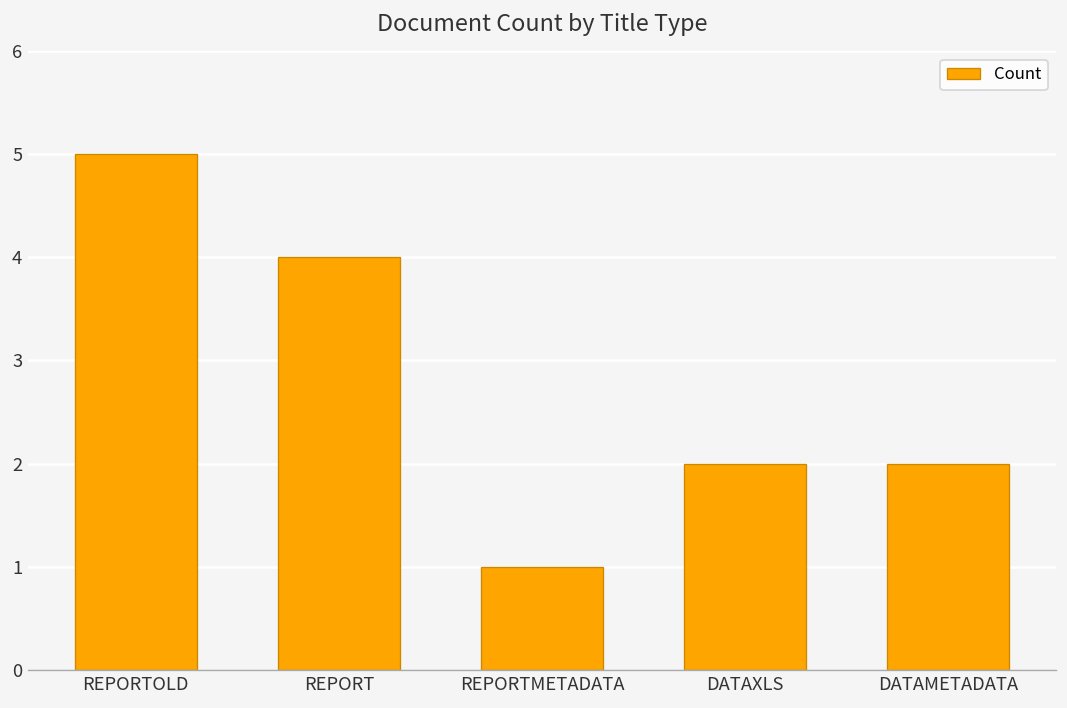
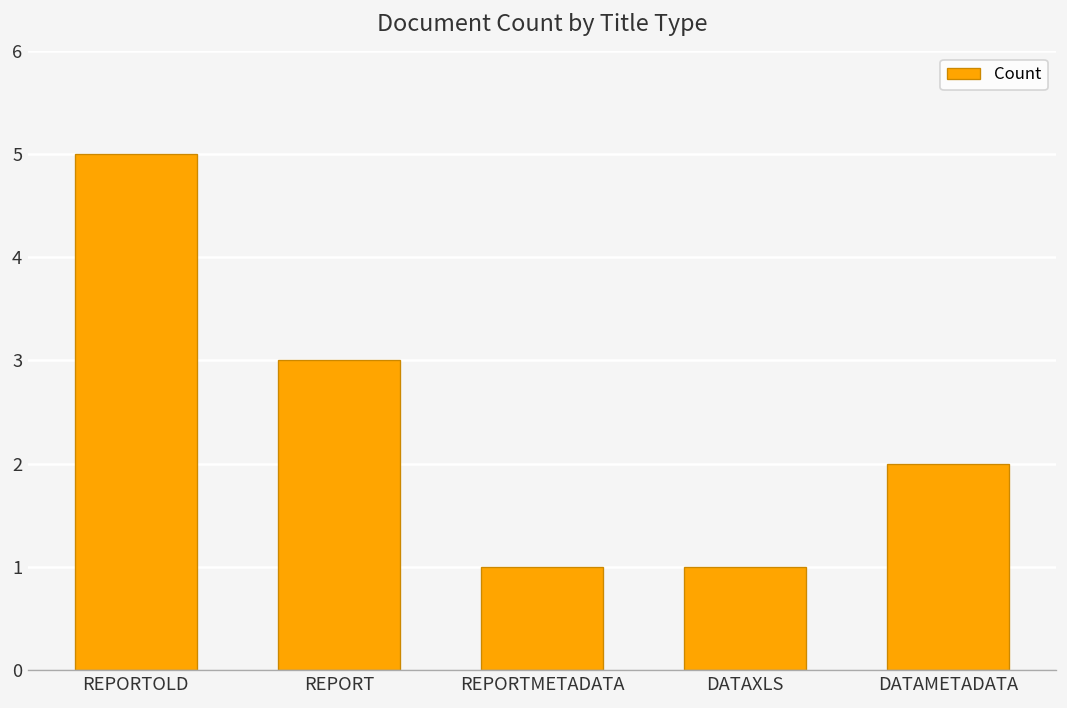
REPORT: 4 -> 3
DATAXLS: 2 -> 1
